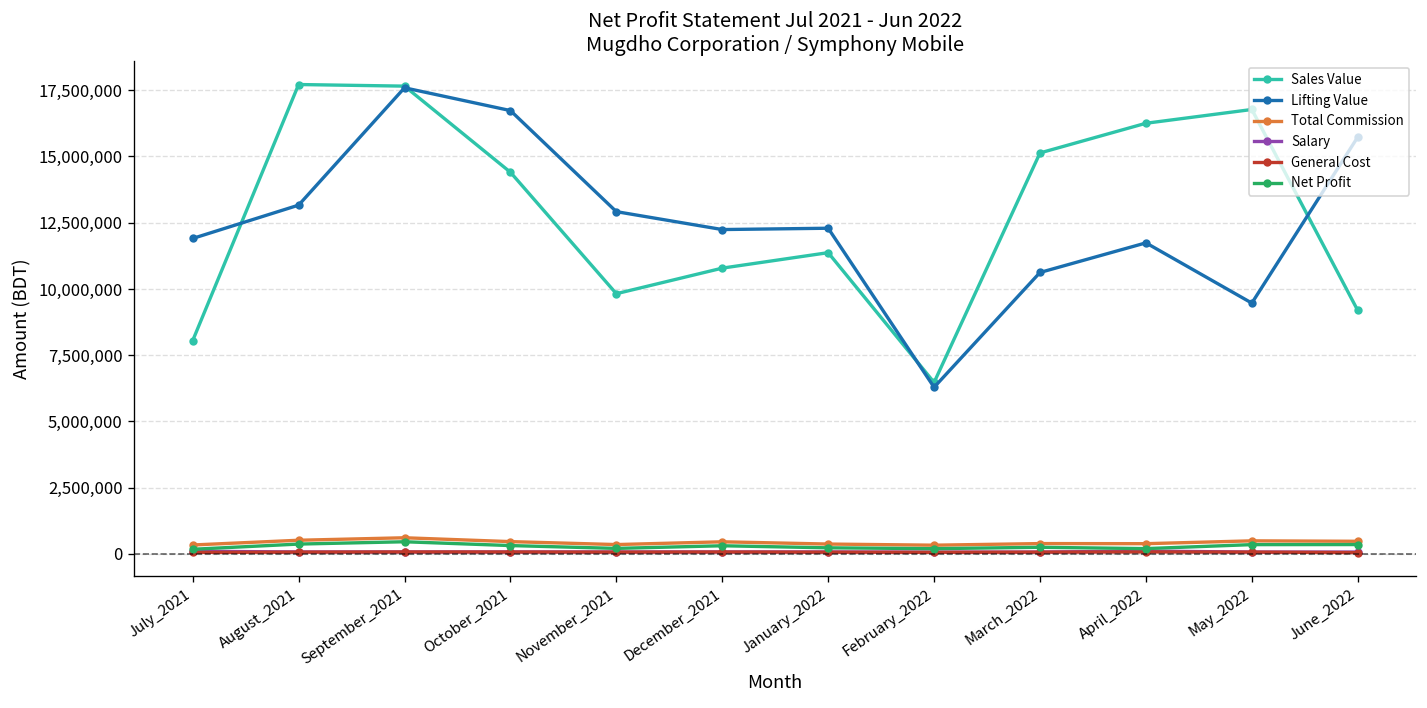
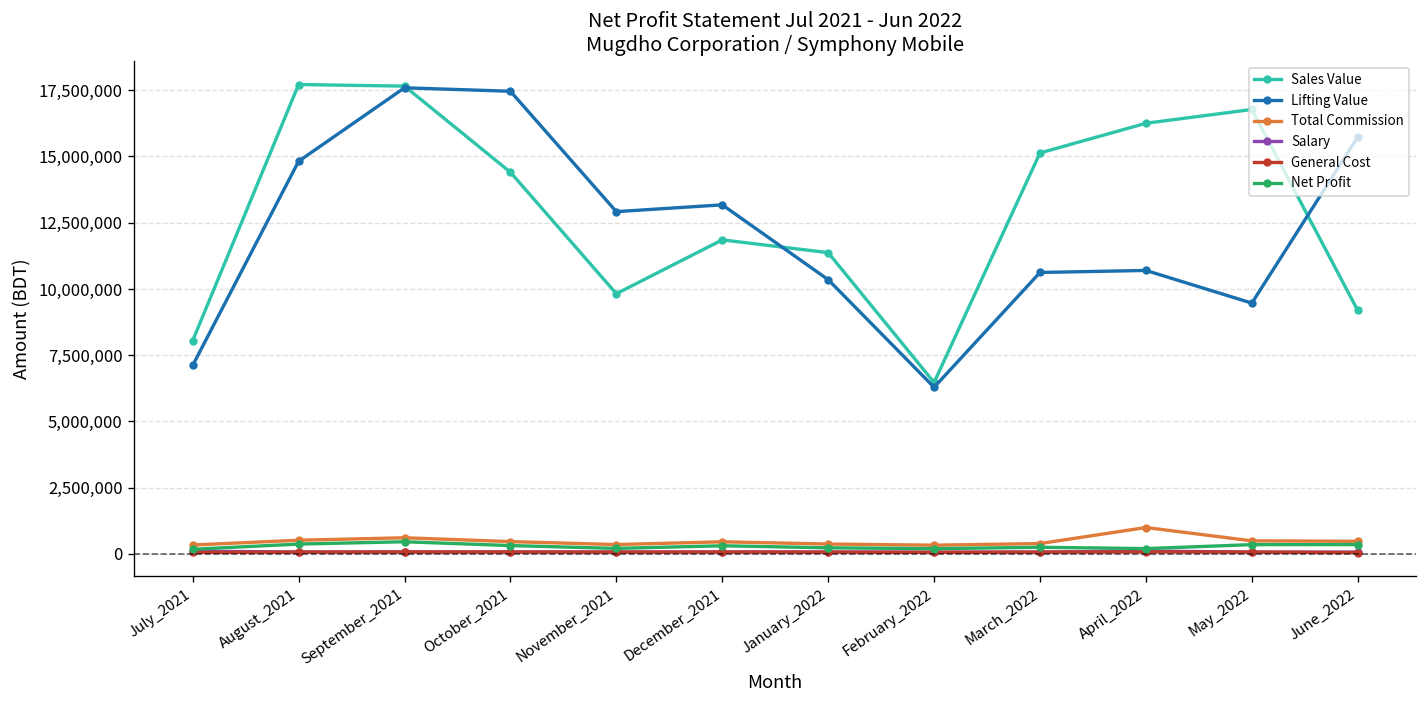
Lifting Value, July_2021: 11,900,000 -> 7,100,000
Lifting Value, August_2021: 13,200,000 -> 14,800,000
Lifting Value, October_2021: 16,700,000 -> 17,500,000
Sales Value, December_2021: 10,800,000 -> 11,900,000
Lifting Value, December_2021: 12,200,000 -> 13,200,000
Lifting Value, January_2022: 12,300,000 -> 10,400,000
Lifting Value, April_2022: 11,700,000 -> 10,700,000
Total Commission, April_2022: 400,000 -> 1,000,000
